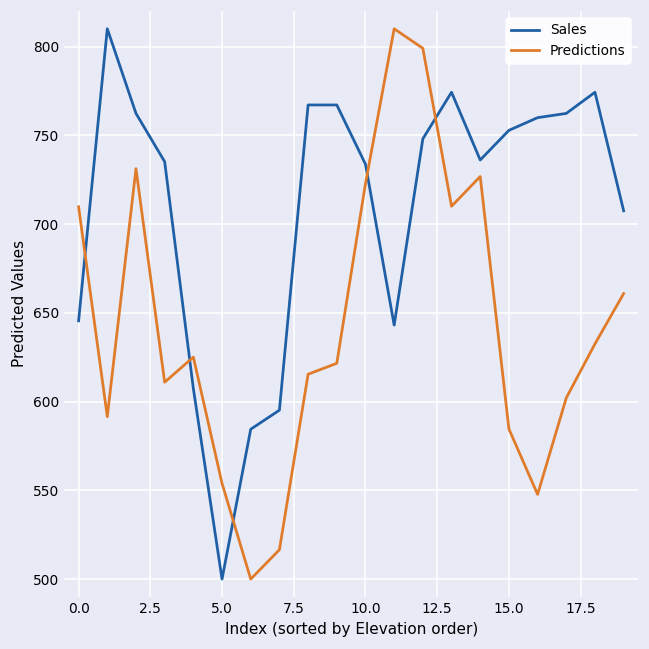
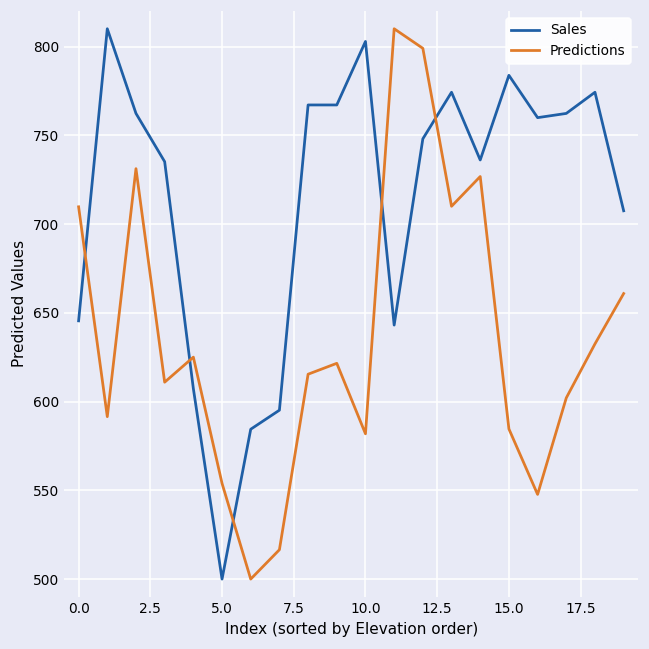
Sales, 10.0: 734 -> 803
Predictions, 10.0: 723 -> 582
Sales, 15.0: 753 -> 784
